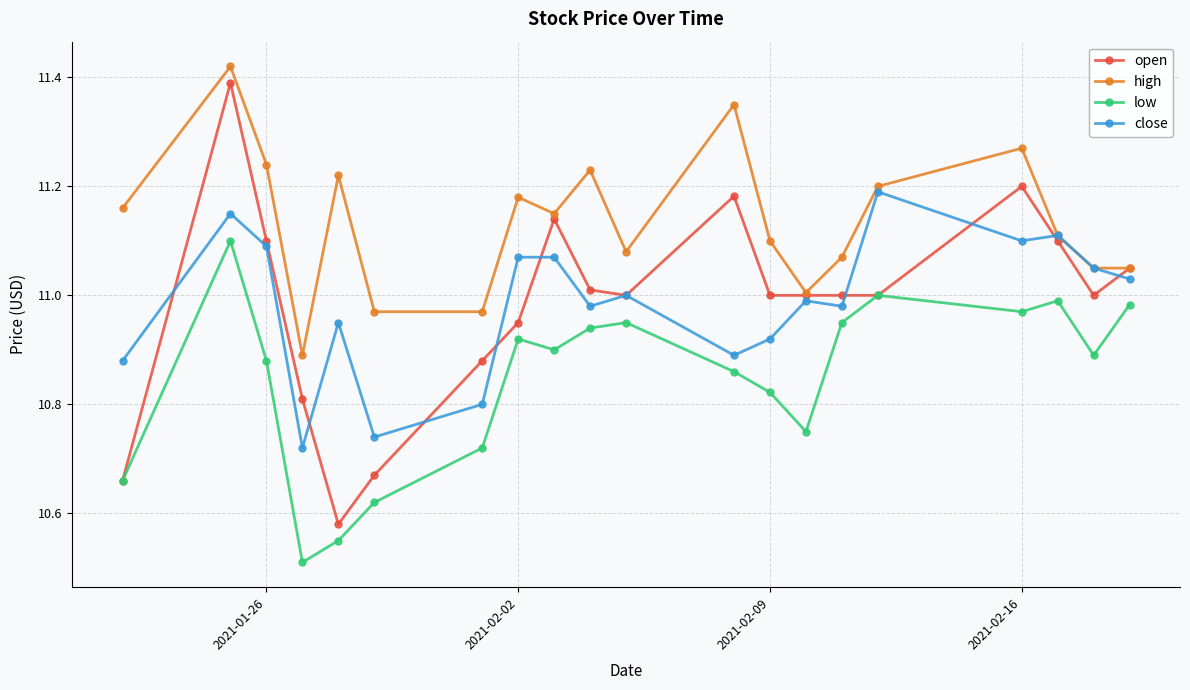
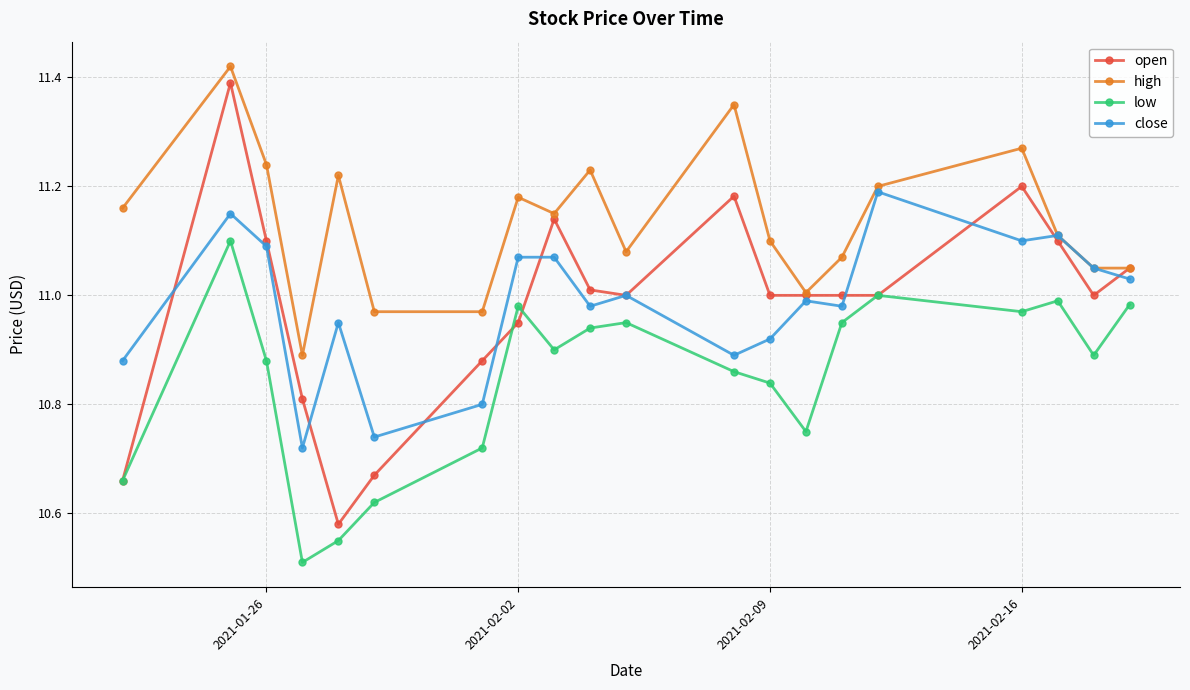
low, 2021-02-02: 10.92 -> 10.98
low, 2021-02-09: 10.82 -> 10.84
